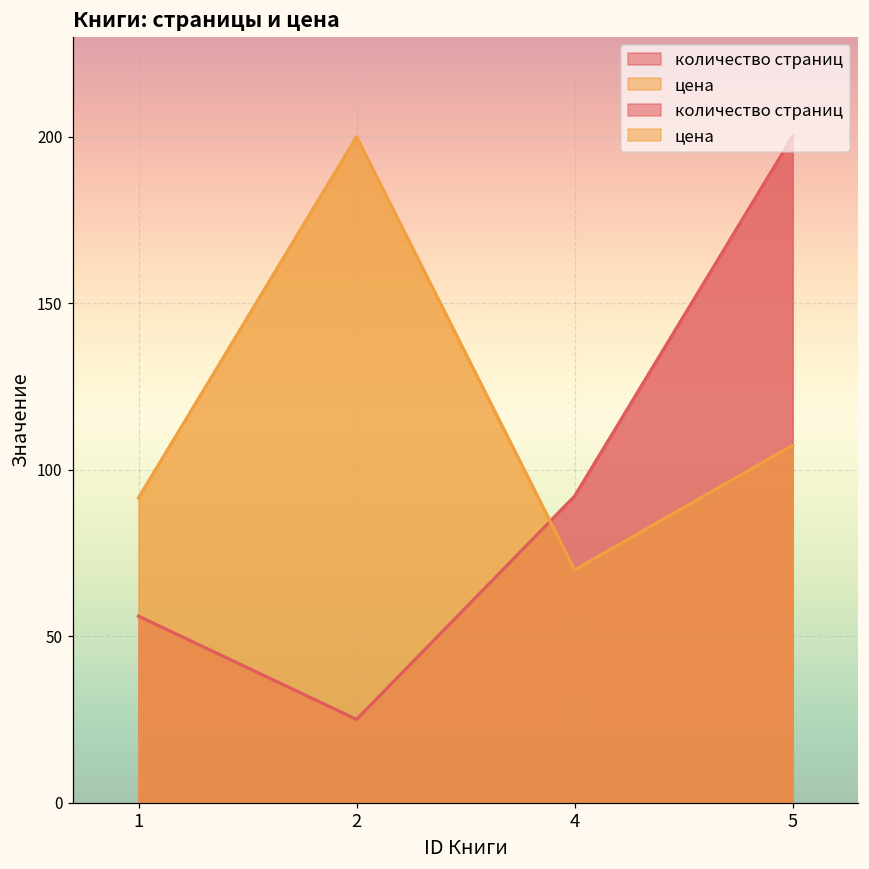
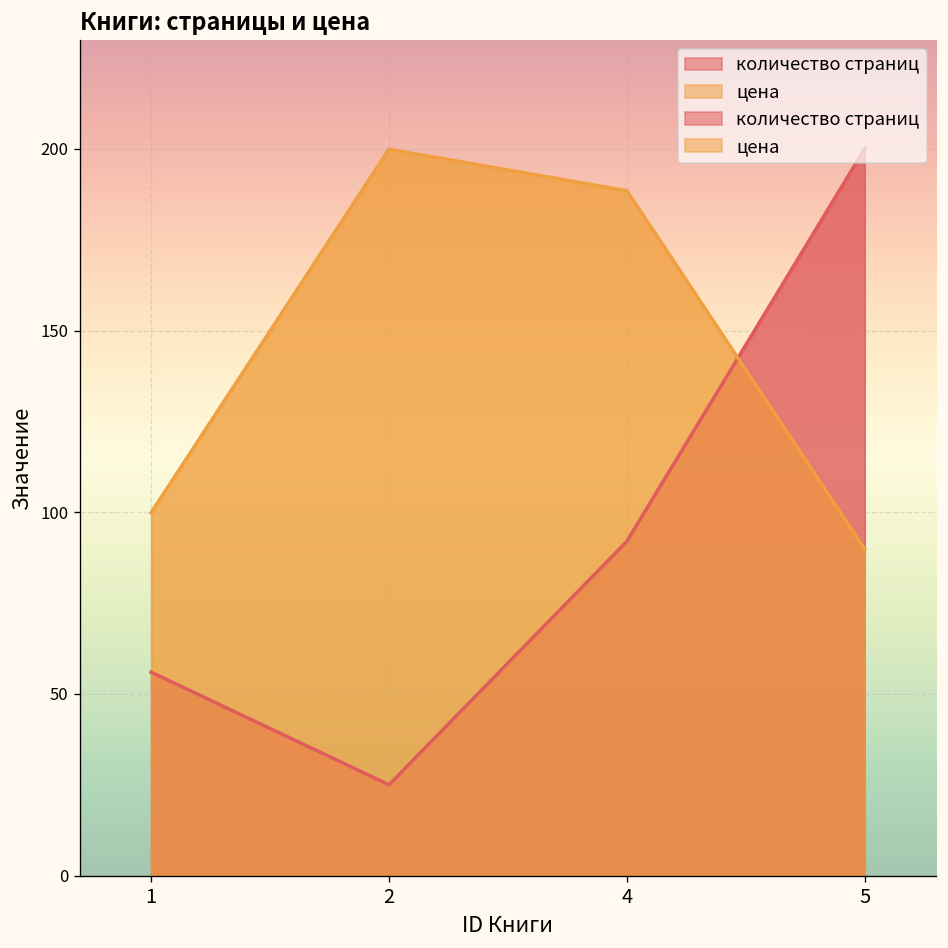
цена, 1: 92 -> 100
цена, 4: 70 -> 189
цена, 5: 107 -> 90
